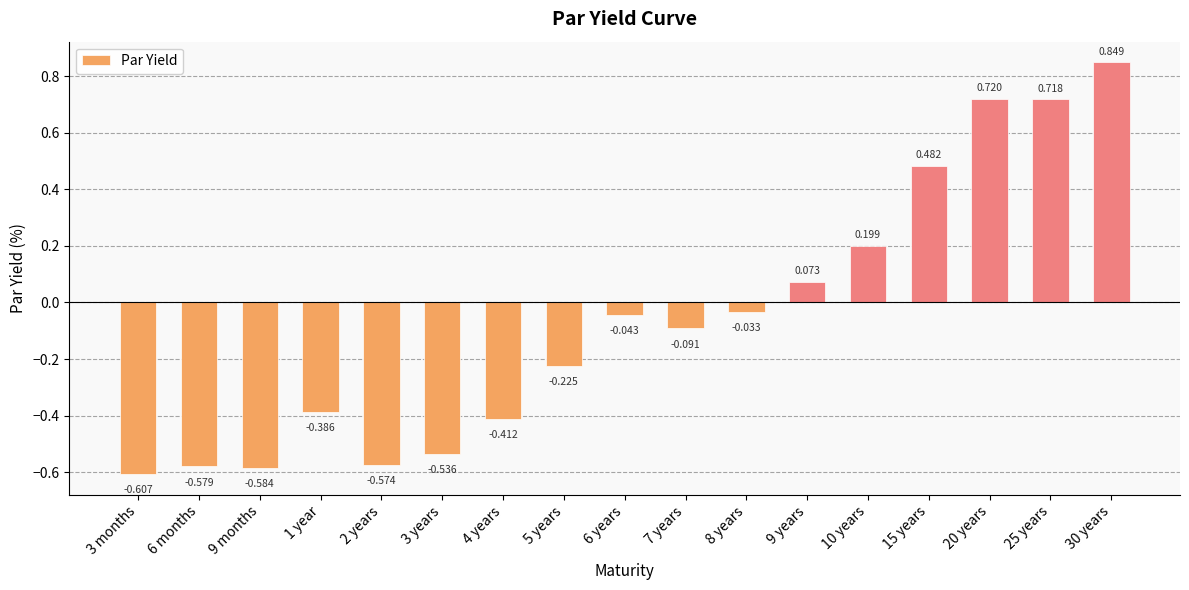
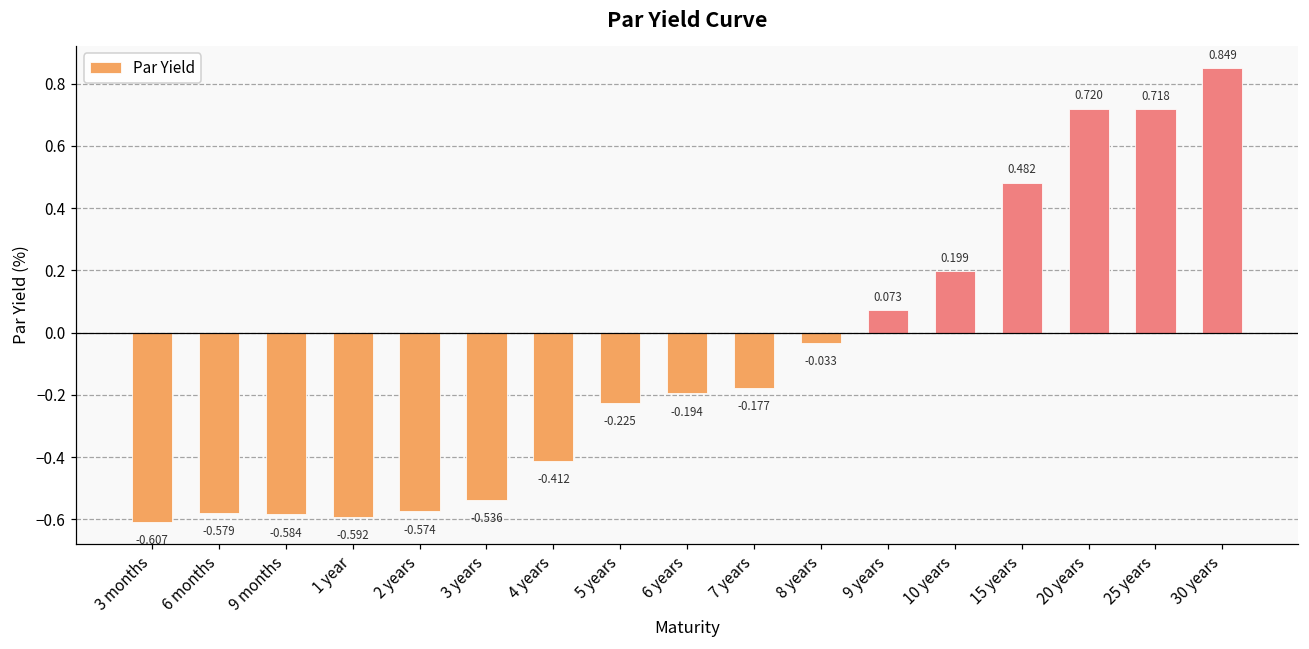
1 year: -0.386 -> -0.592
6 years: -0.043 -> -0.194
7 years: -0.091 -> -0.177
